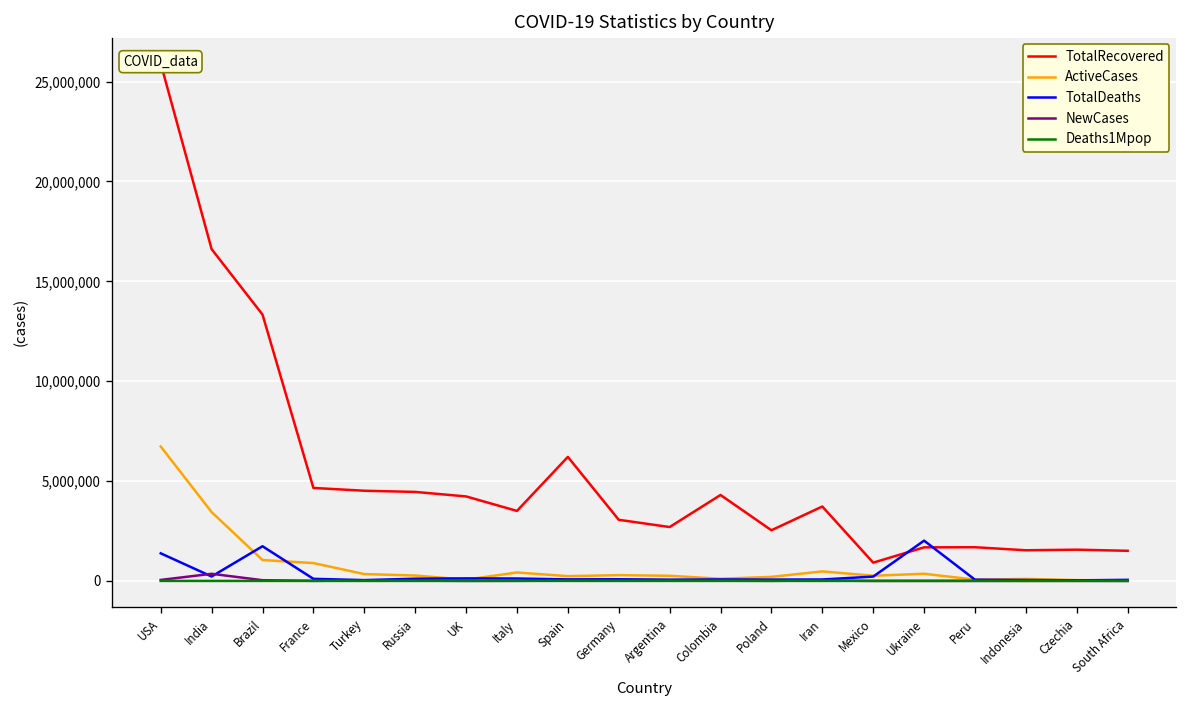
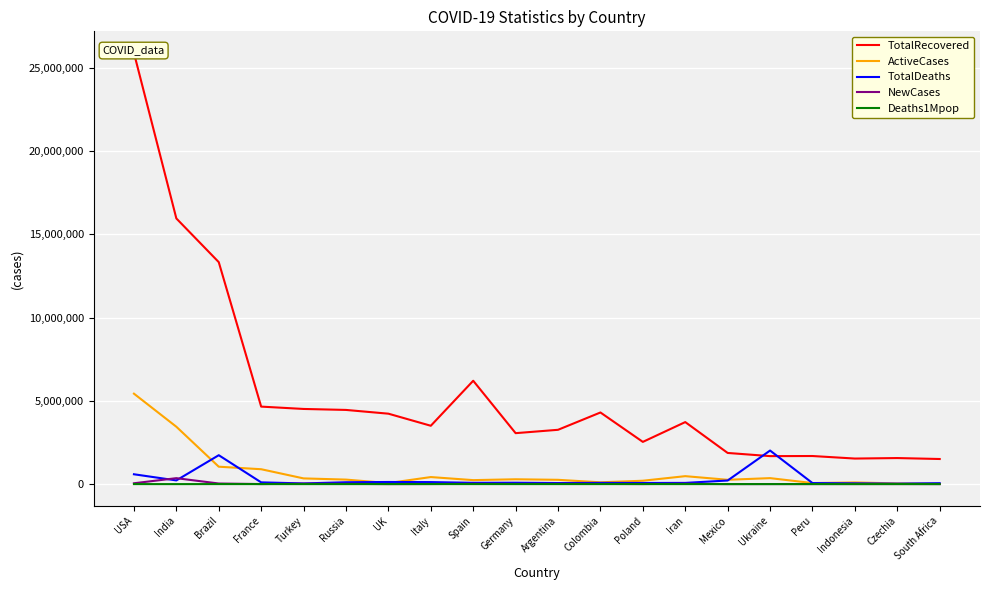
ActiveCases, USA: 6,700,000 -> 5,400,000
TotalDeaths, USA: 1,400,000 -> 600,000
TotalRecovered, India: 16,600,000 -> 16,000,000
TotalRecovered, Argentina: 2,700,000 -> 3,300,000
TotalRecovered, Mexico: 900,000 -> 1,900,000
